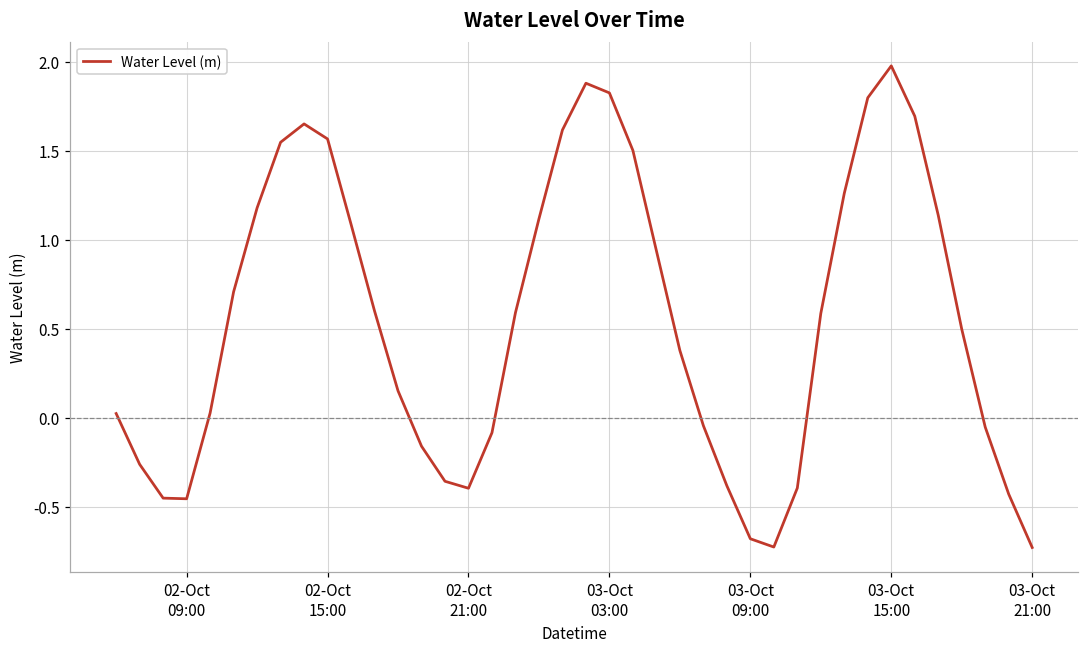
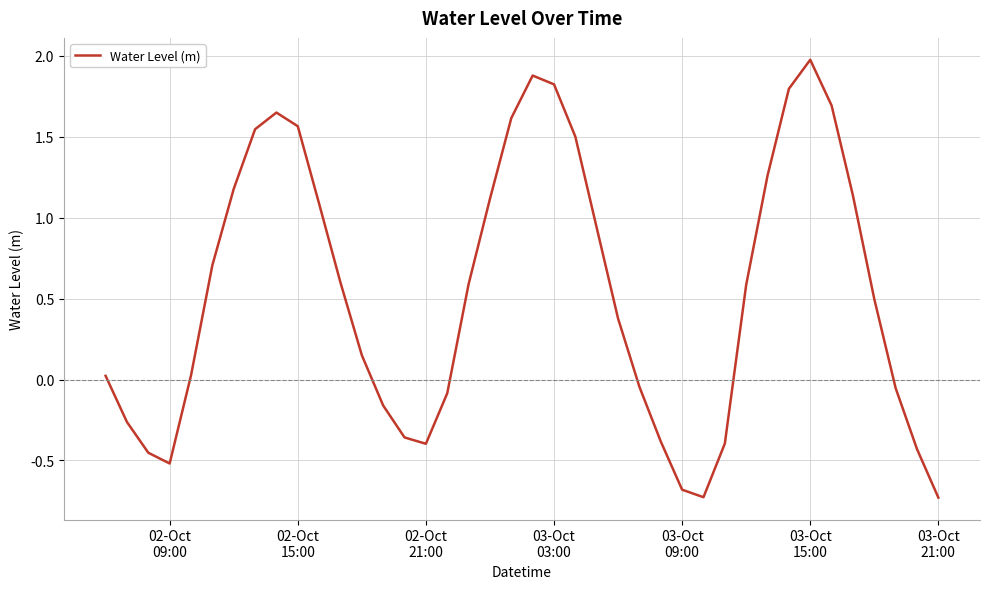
02-Oct 09:00: -0.46 -> -0.52
